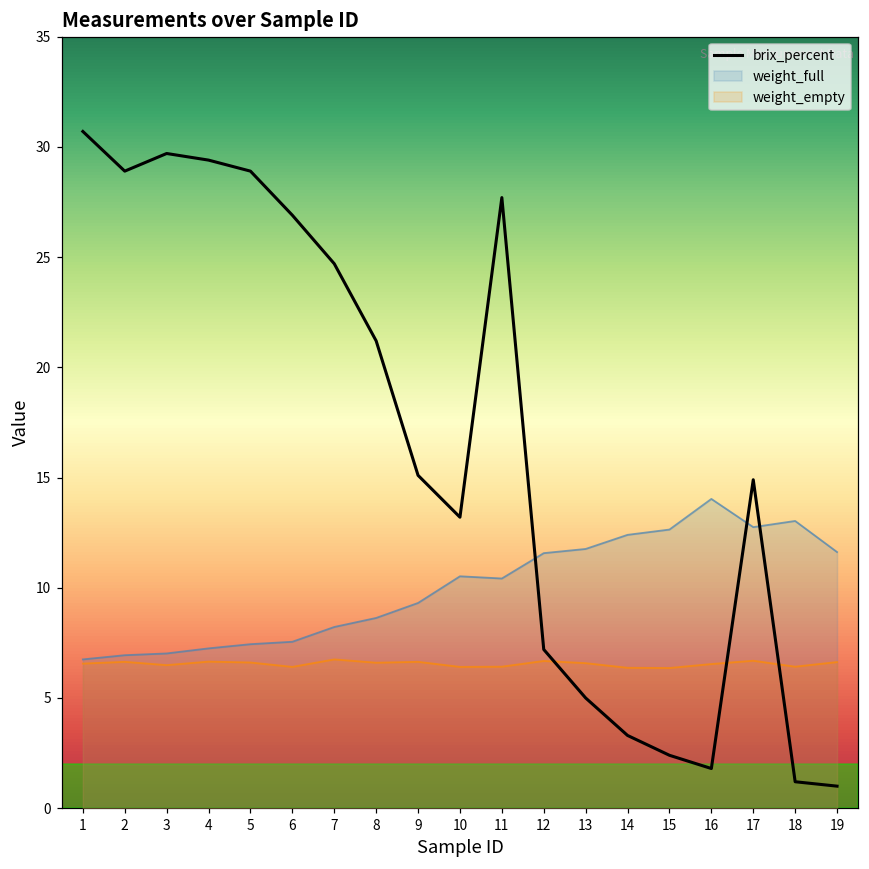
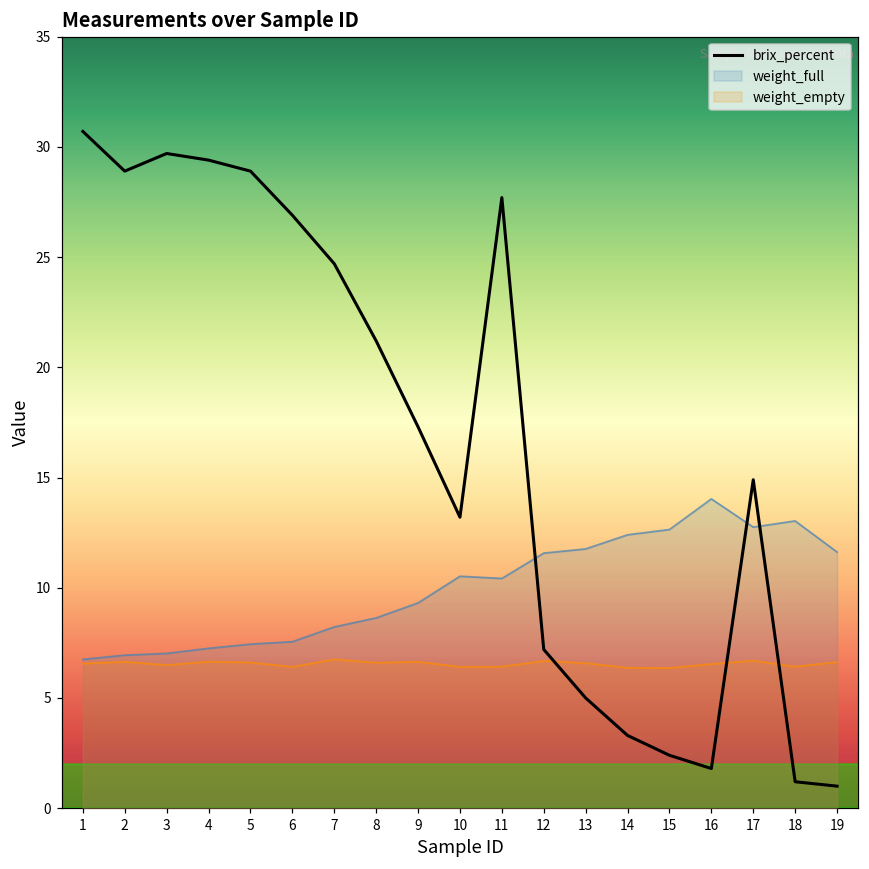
brix_percent, 9: 15.1 -> 17.3
